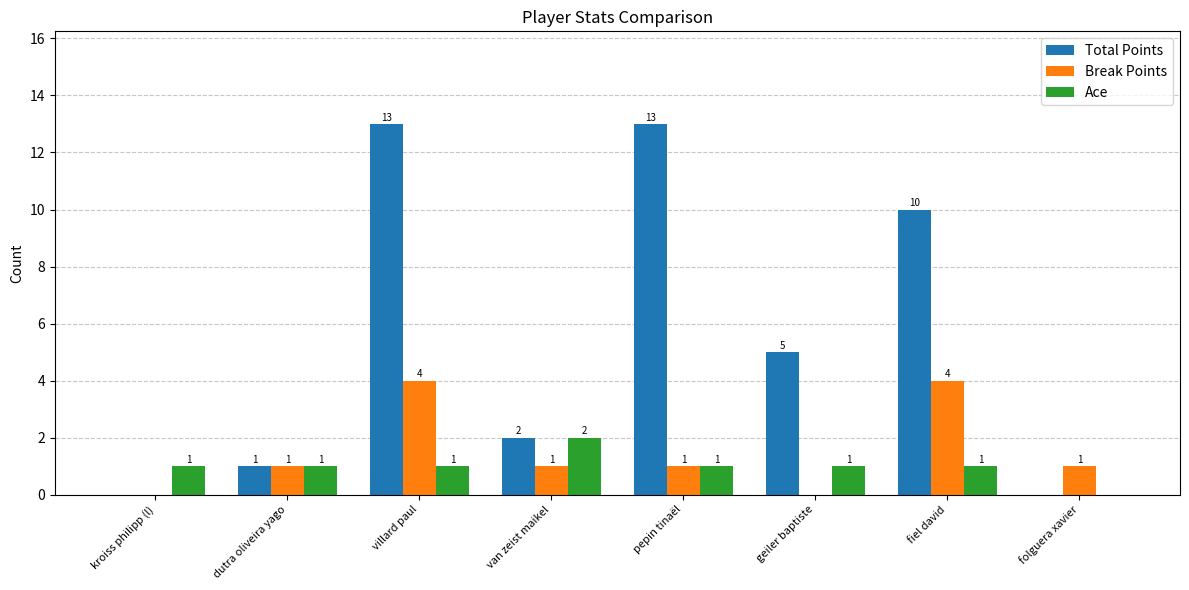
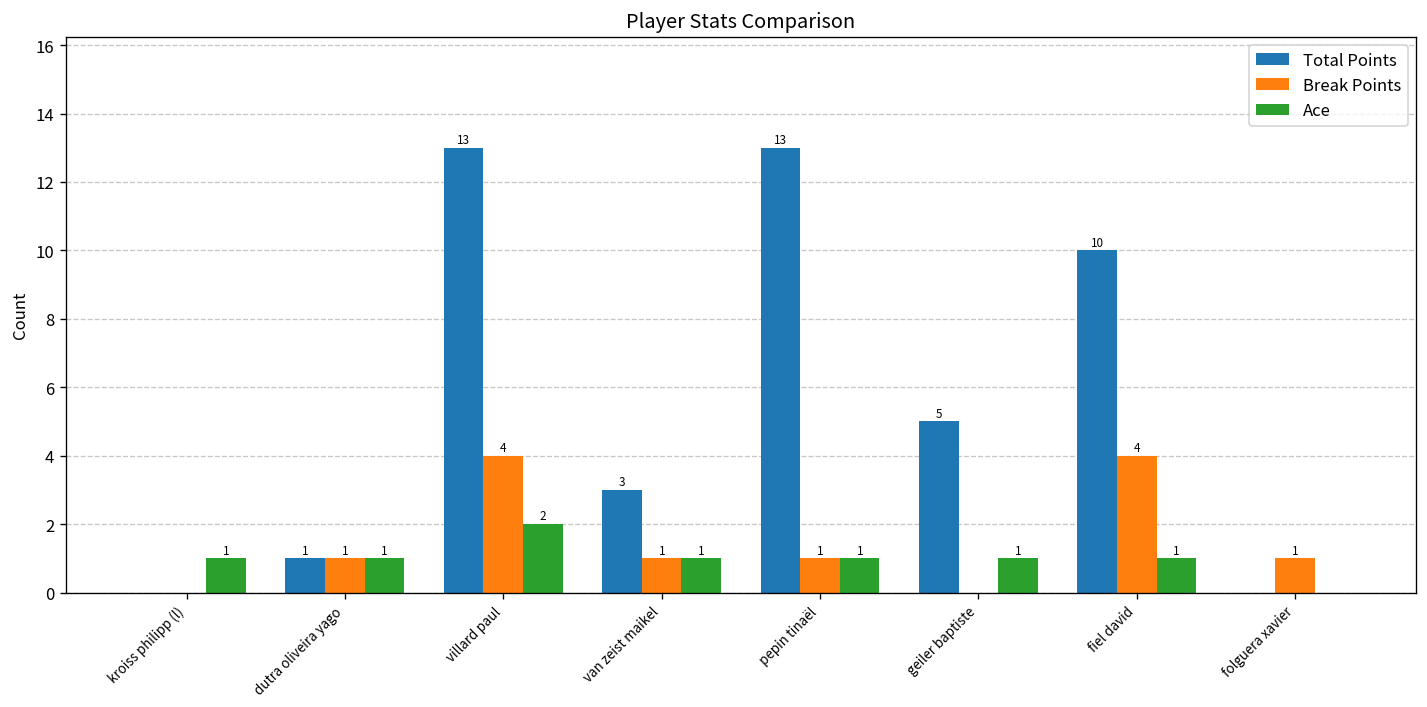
Ace, villard paul: 1 -> 2
Total Points, van zeist maikel: 2 -> 3
Ace, van zeist maikel: 2 -> 1
